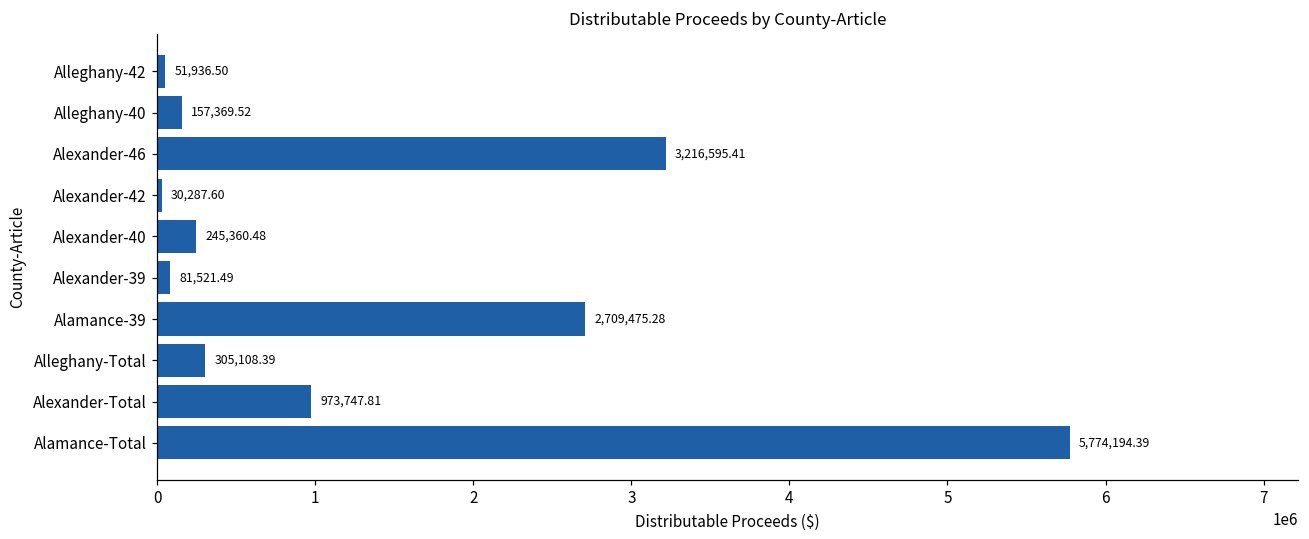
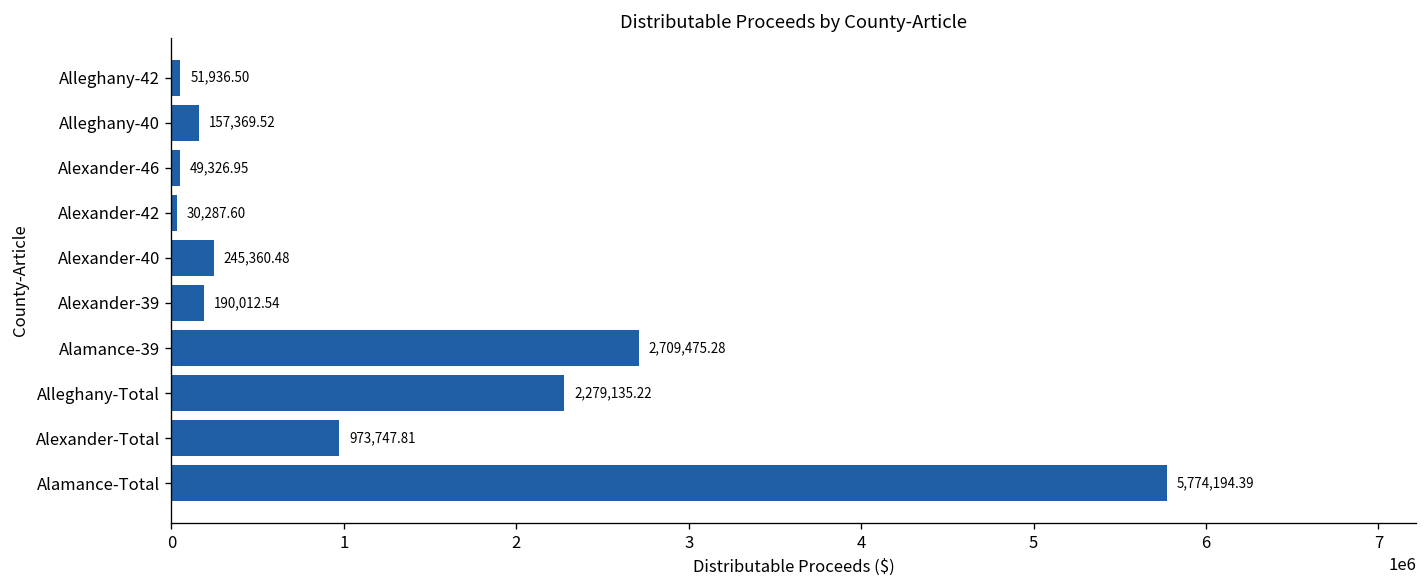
Alexander-46: 3,216,595.41 -> 49,326.95
Alexander-39: 81,521.49 -> 190,012.54
Alleghany-Total: 305,108.39 -> 2,279,135.22
